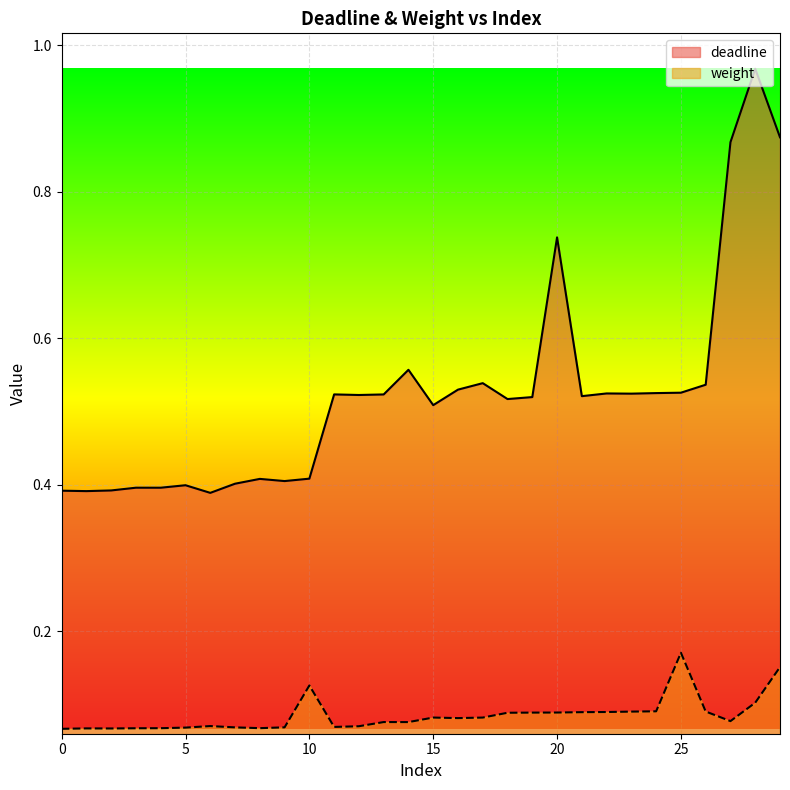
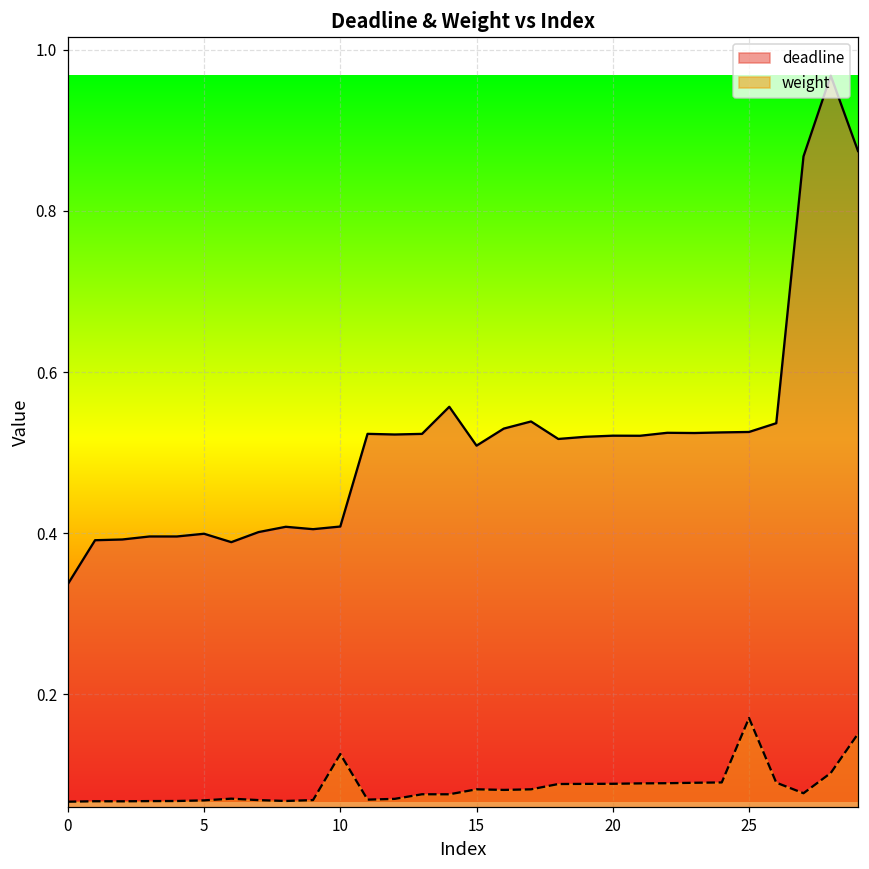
deadline, 0: 0.39 -> 0.34
deadline, 20: 0.74 -> 0.52
